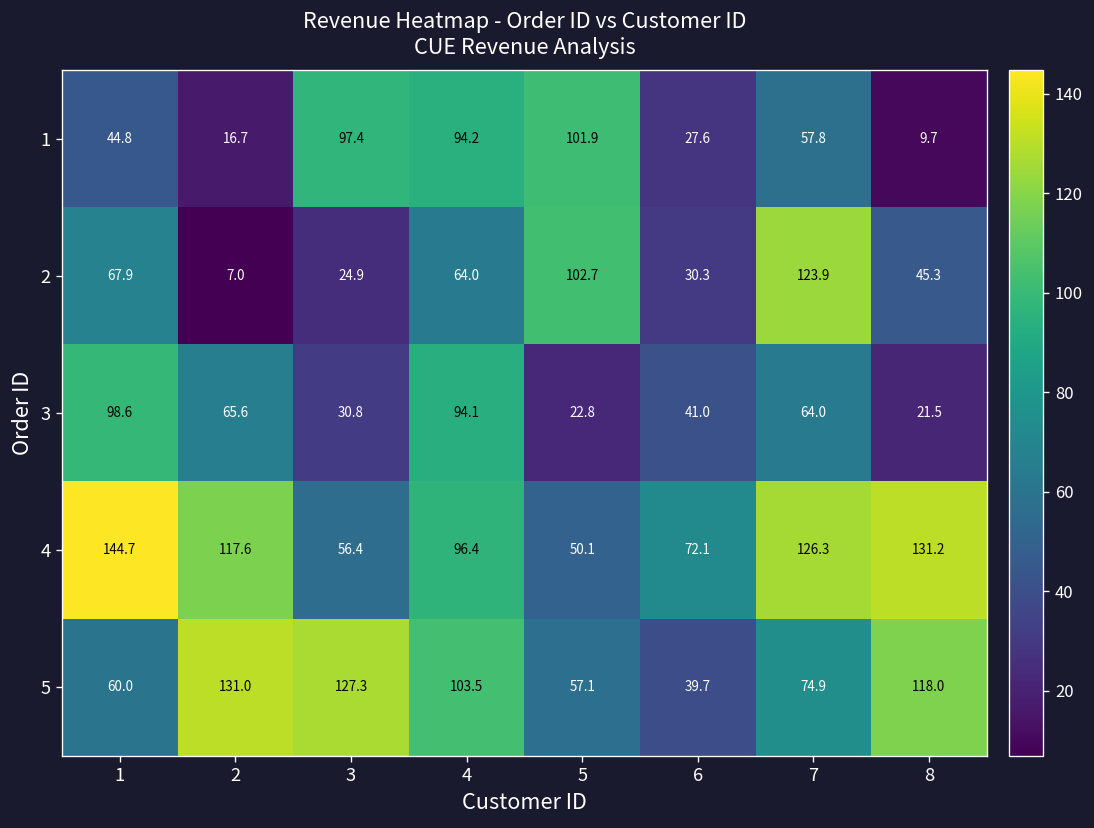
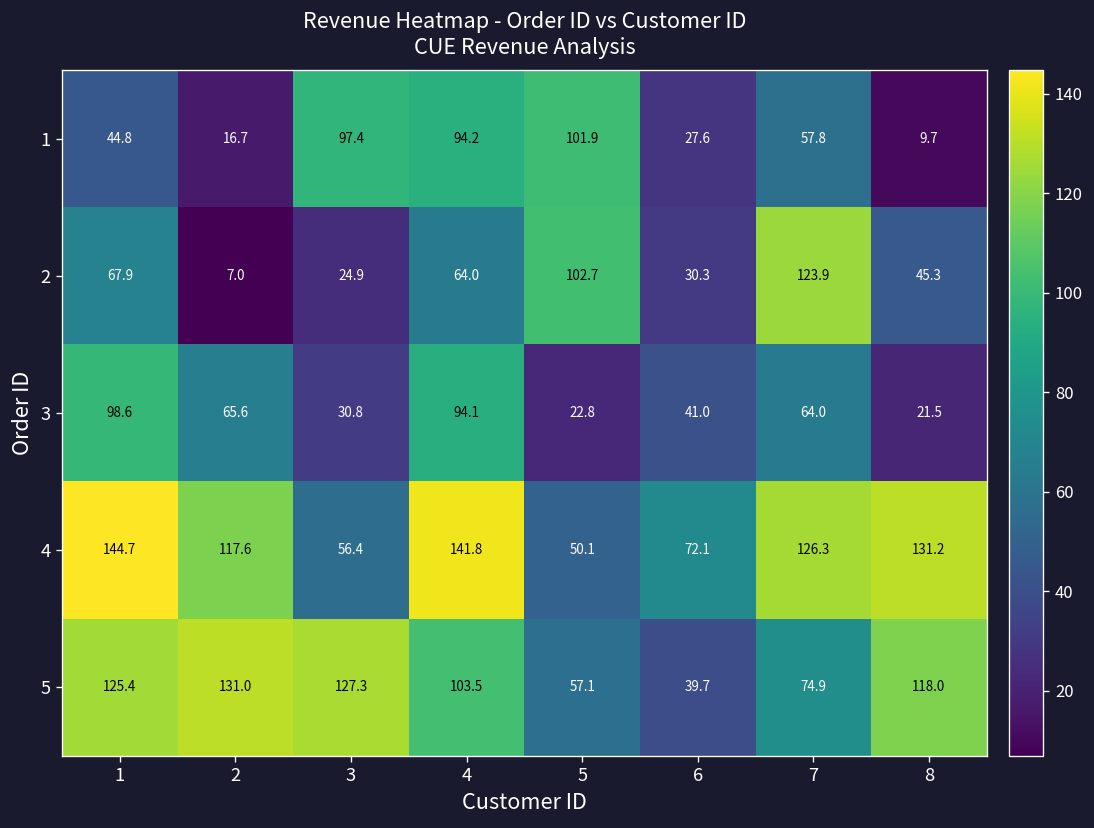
4, 4: 96.4 -> 141.8
5, 1: 60.0 -> 125.4
